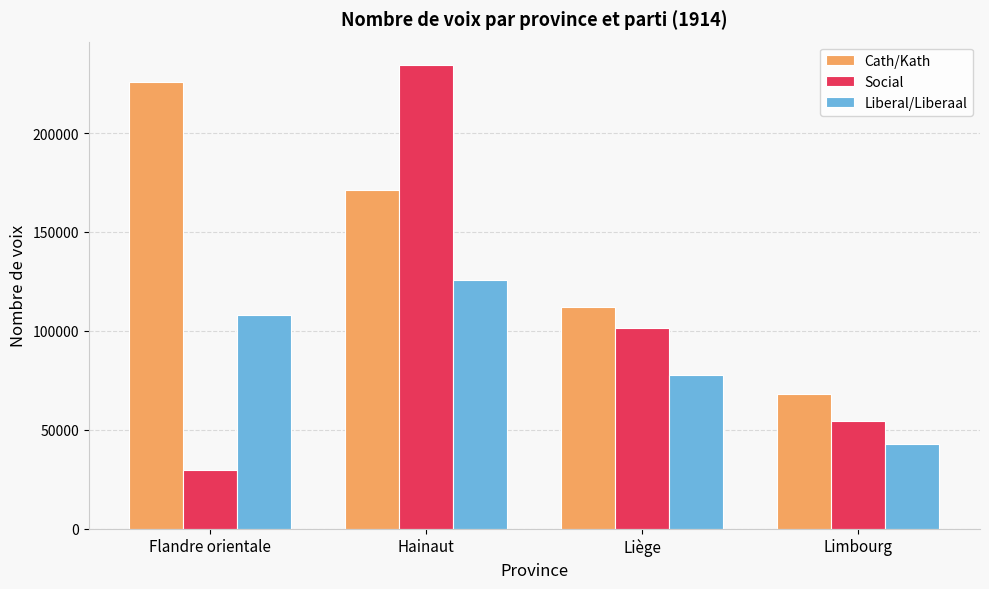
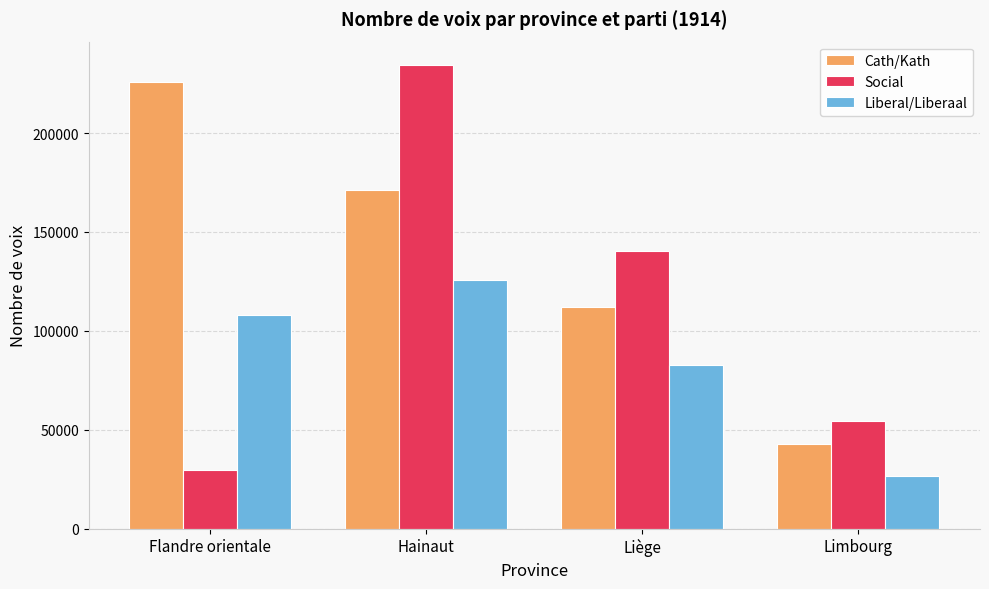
Social, Liège: 101000 -> 140000
Liberal/Liberaal, Liège: 78000 -> 83000
Cath/Kath, Limbourg: 68000 -> 43000
Liberal/Liberaal, Limbourg: 43000 -> 27000
